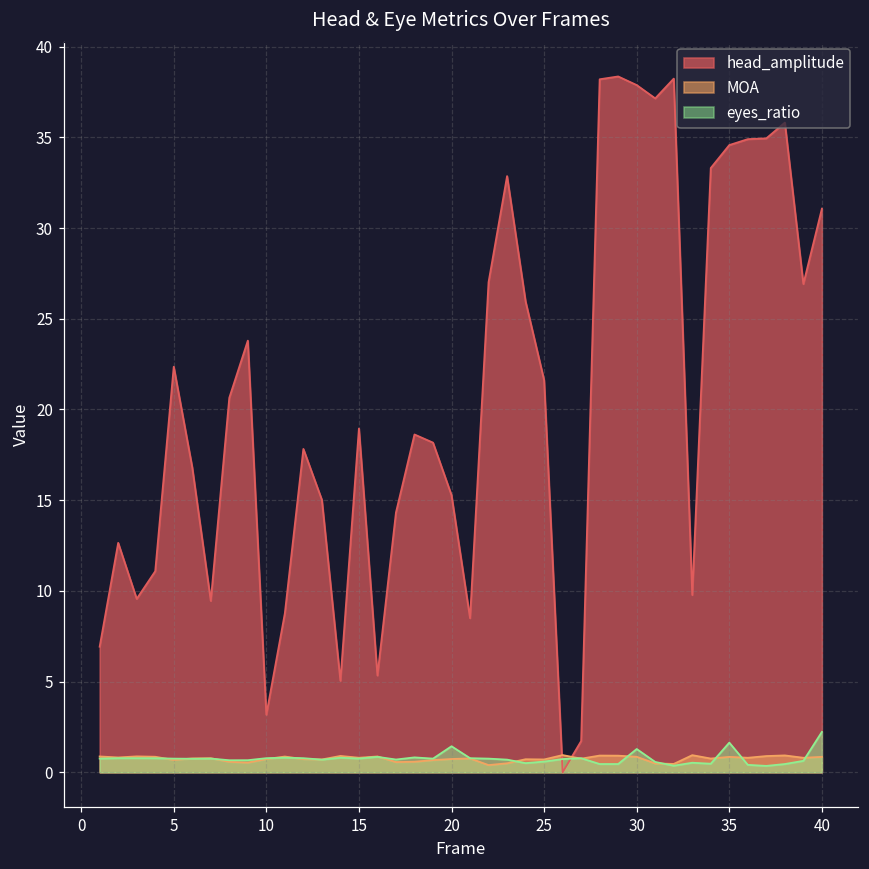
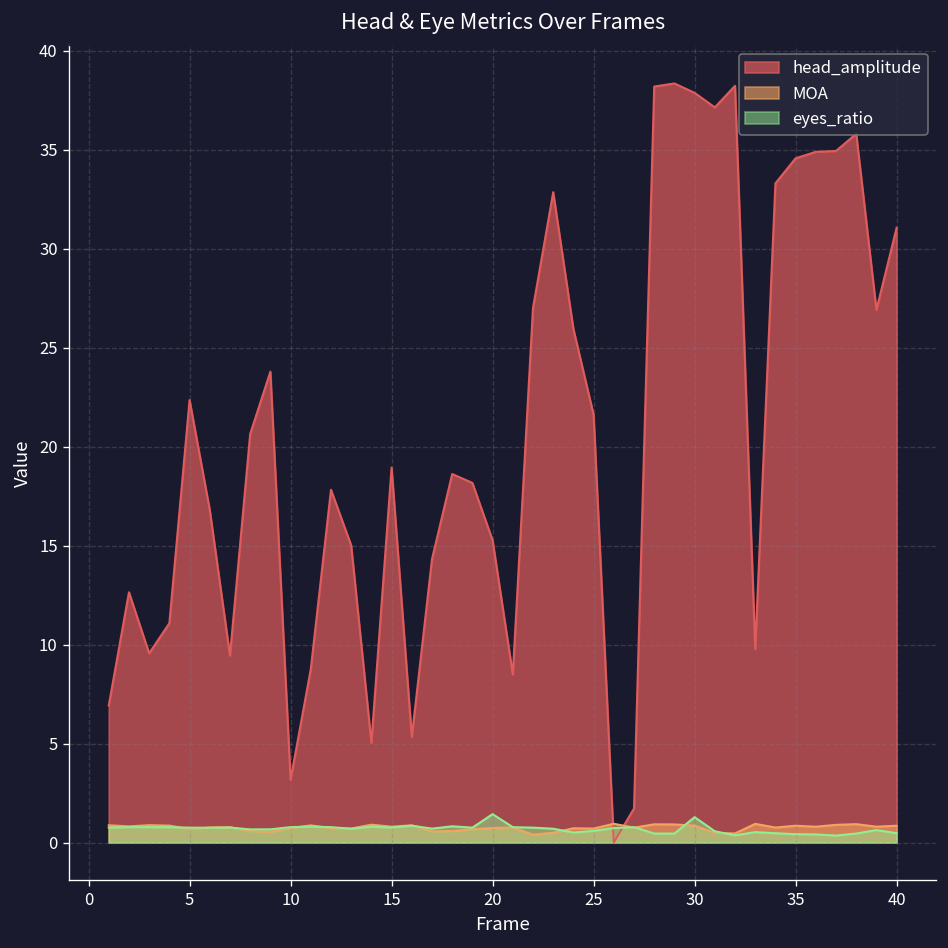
eyes_ratio, 35: 1.6 -> 0.4
eyes_ratio, 40: 2.2 -> 0.5
